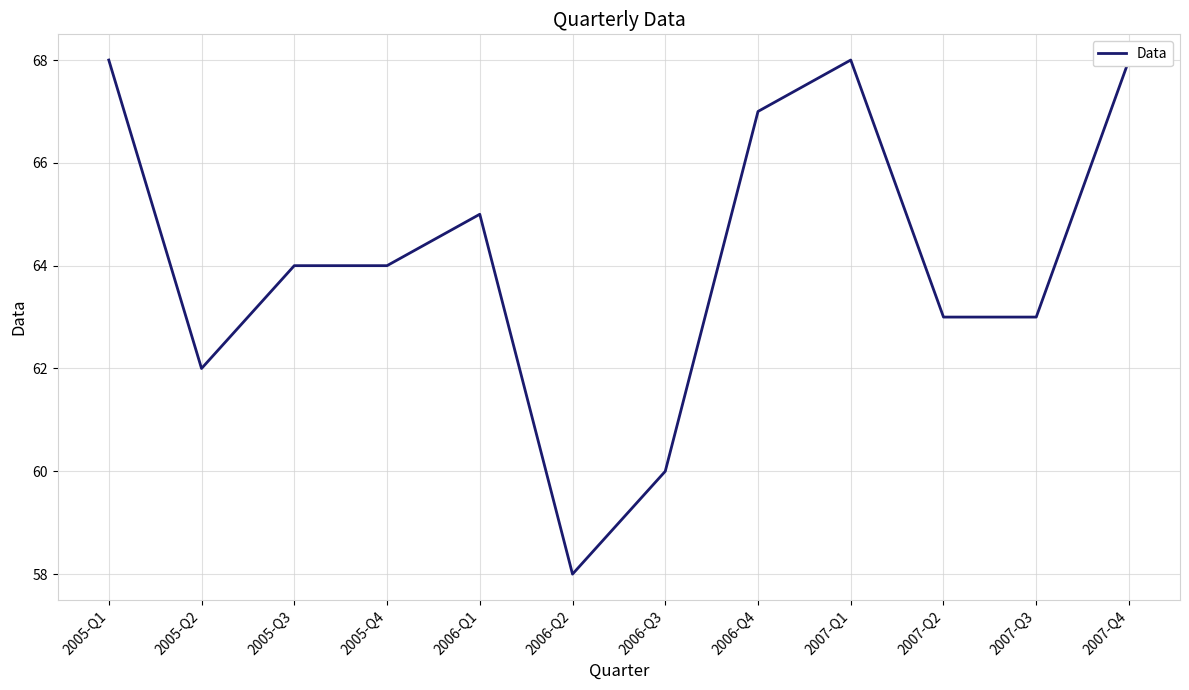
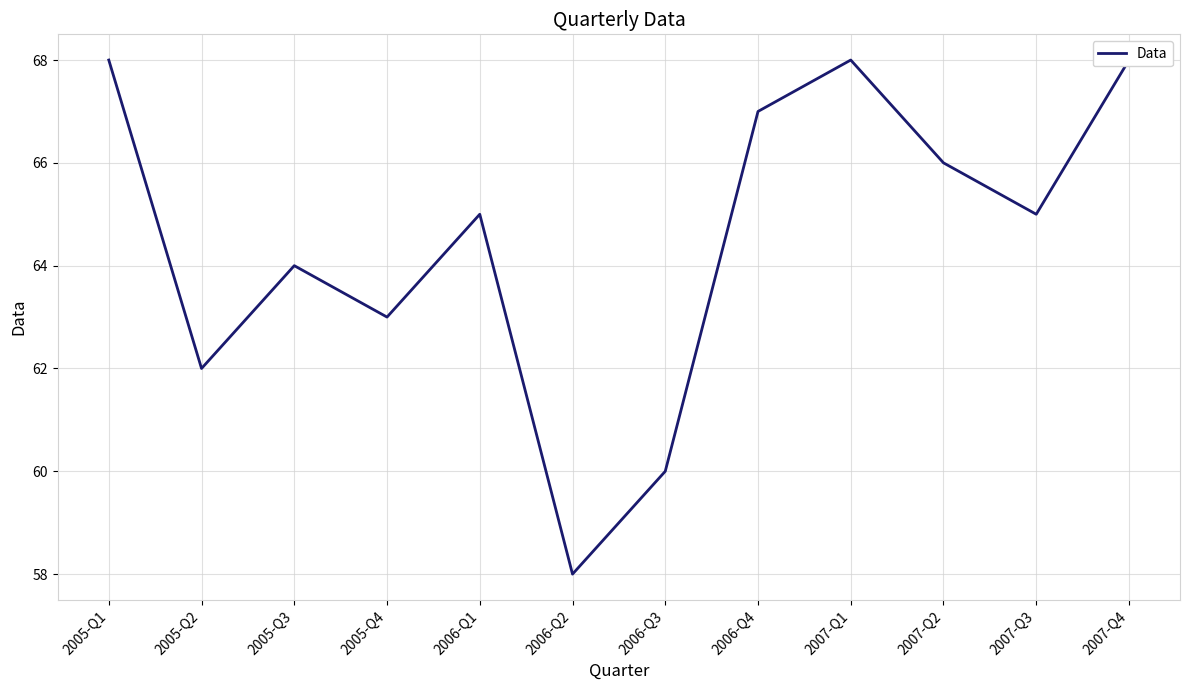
2005-Q4: 64 -> 63
2007-Q2: 63 -> 66
2007-Q3: 63 -> 65
